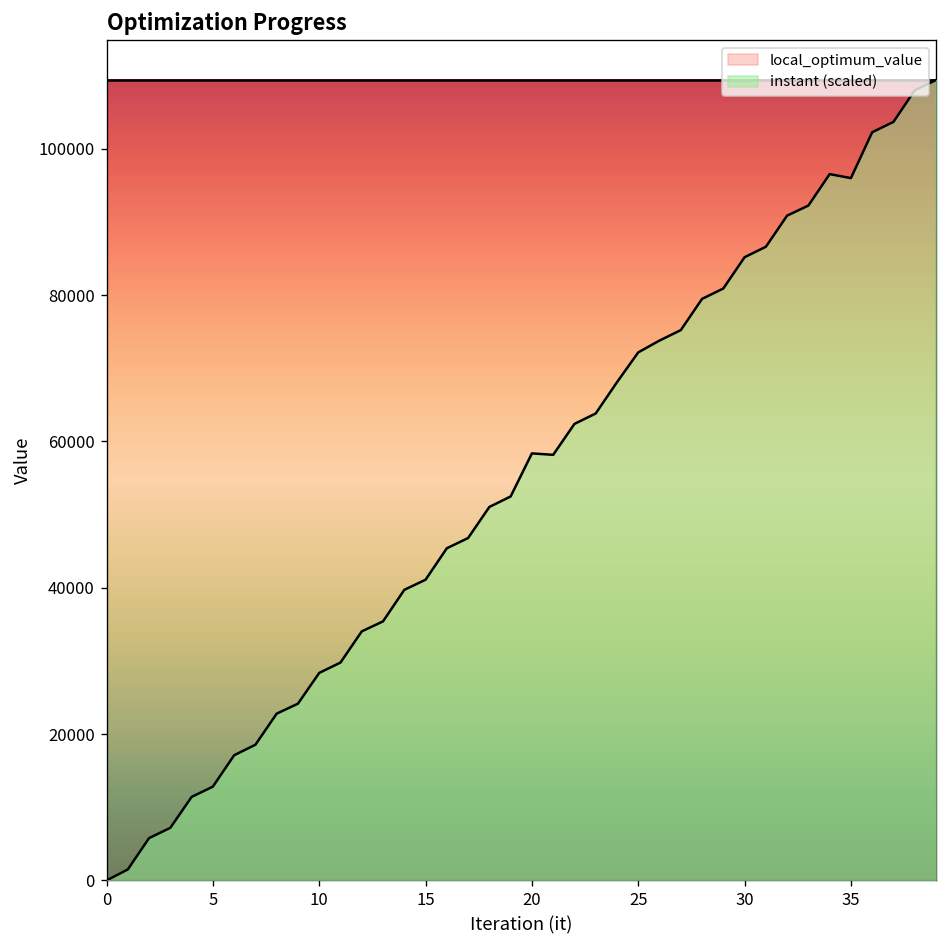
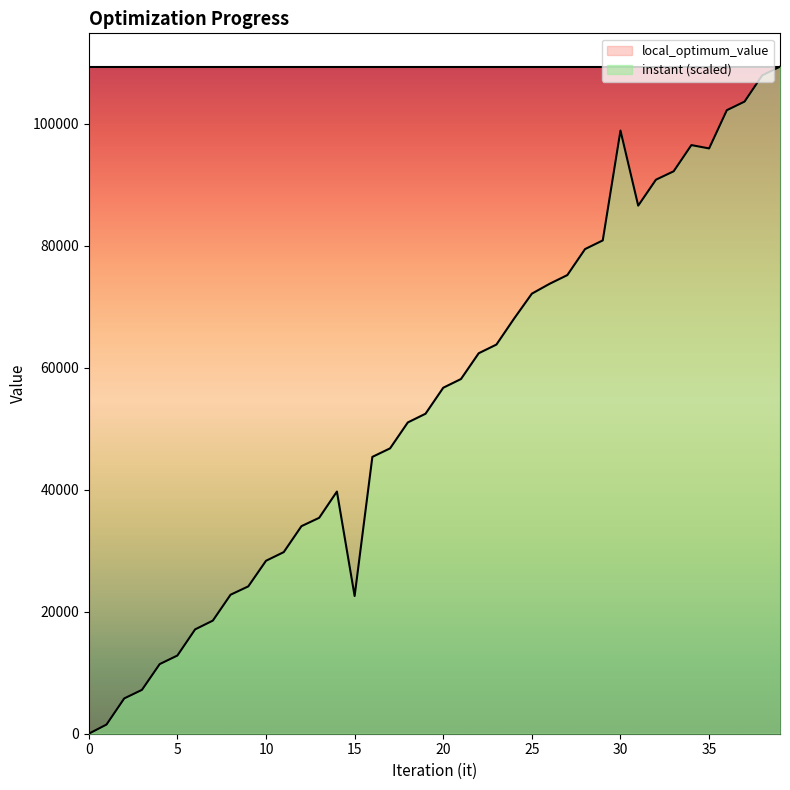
instant (scaled), 15: 41000 -> 23000
instant (scaled), 20: 58000 -> 57000
instant (scaled), 30: 85000 -> 99000
